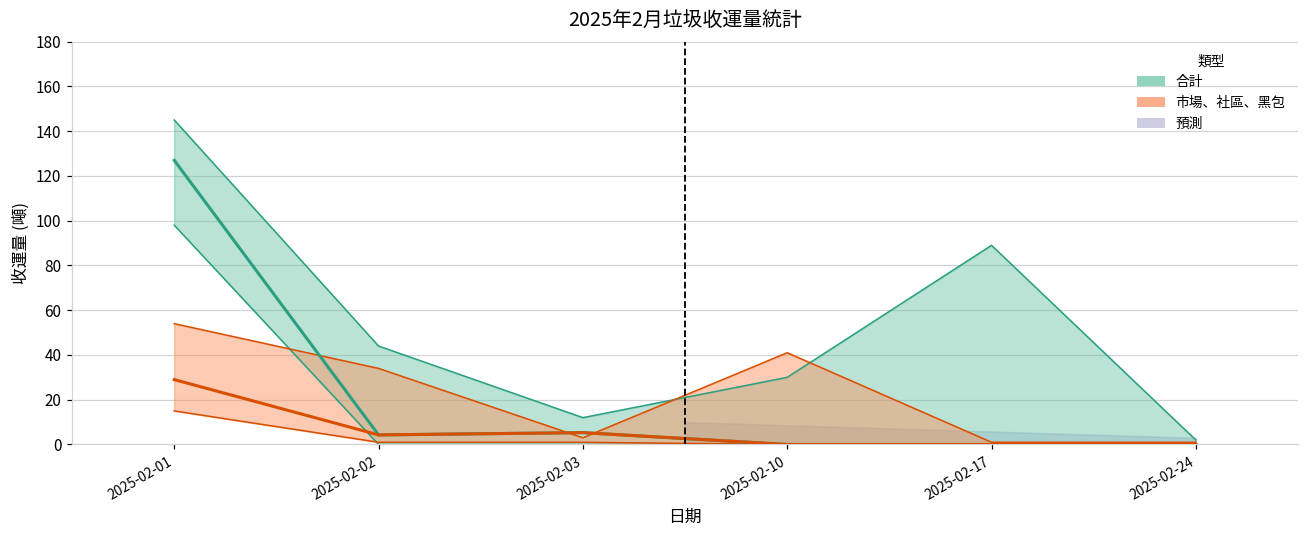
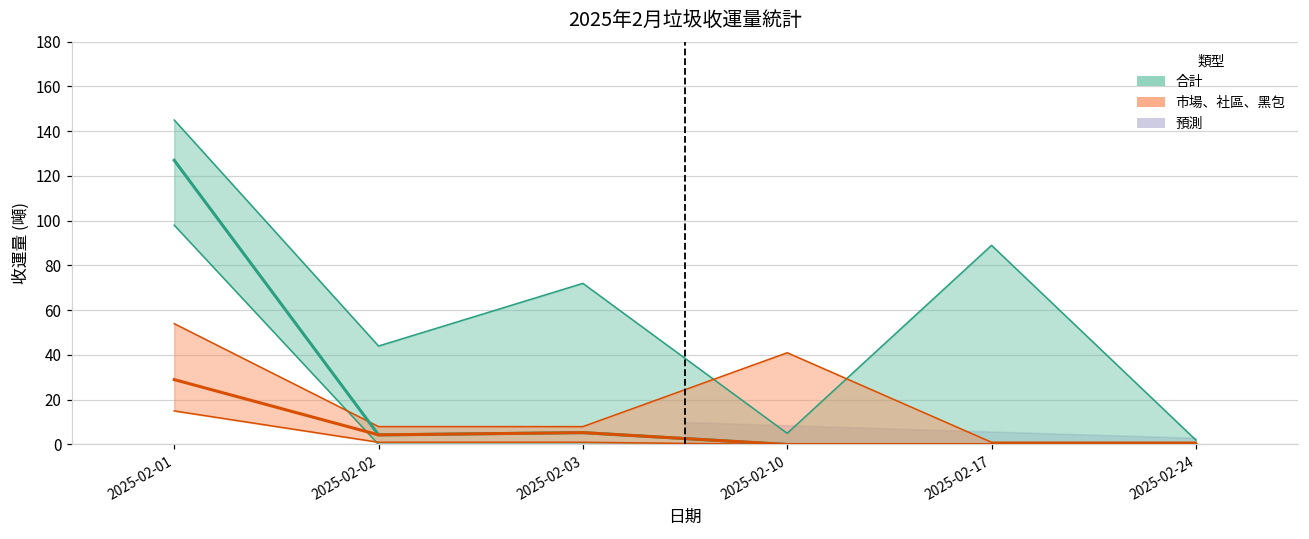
市場、社區、黑包, 2025-02-02: 34 -> 8
合計, 2025-02-03: 12 -> 72
市場、社區、黑包, 2025-02-03: 3 -> 8
合計, 2025-02-10: 30 -> 5
